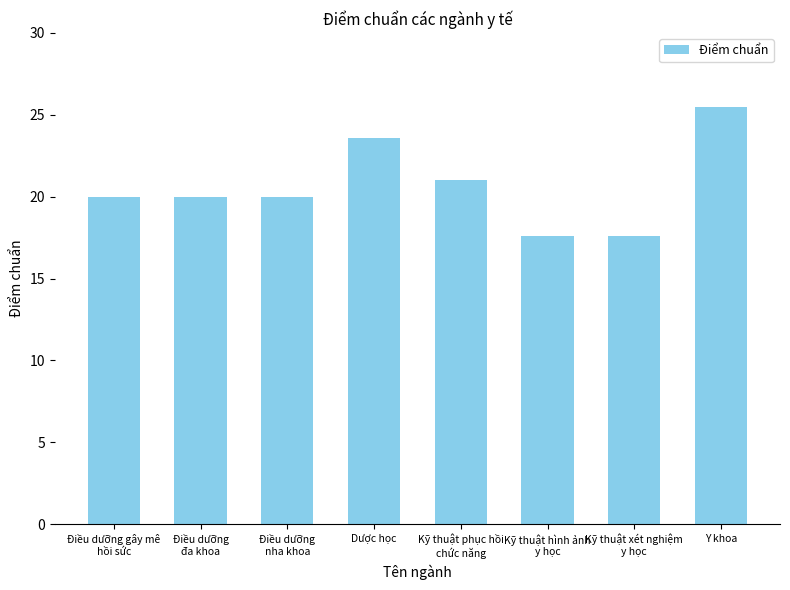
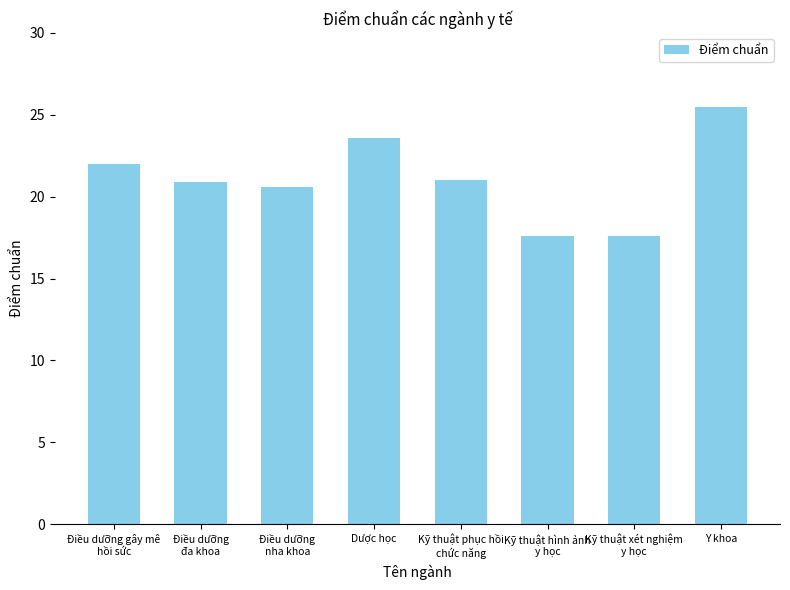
Điều dưỡng gây mê hồi sức: 20 -> 22
Điều dưỡng đa khoa: 20.0 -> 20.9
Điều dưỡng nha khoa: 20.0 -> 20.6
